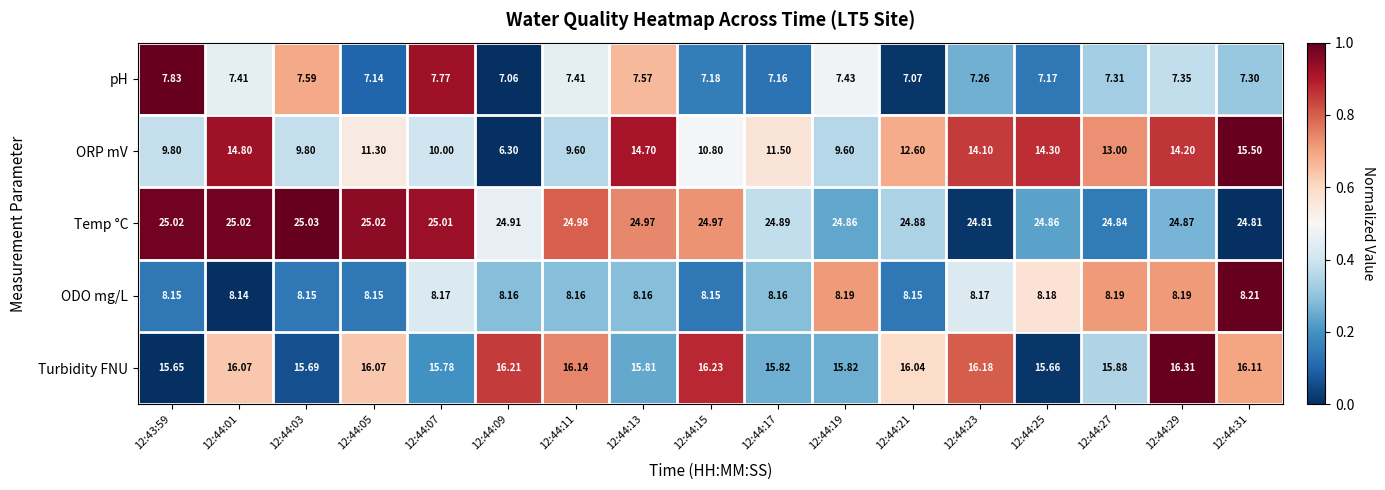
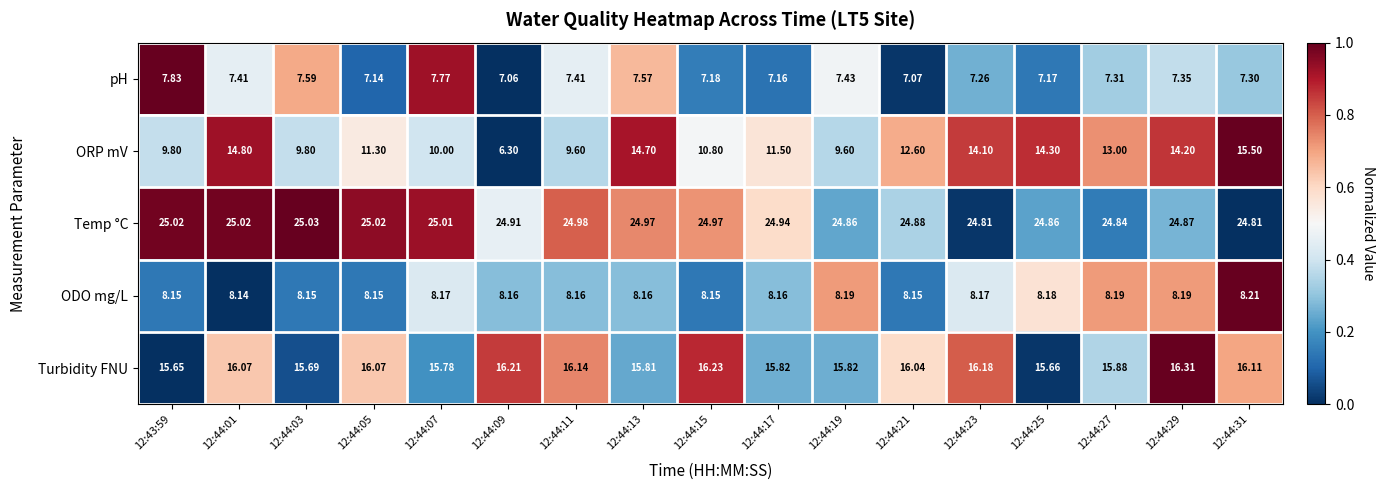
Temp °C, 12:44:17: 24.89 -> 24.94
